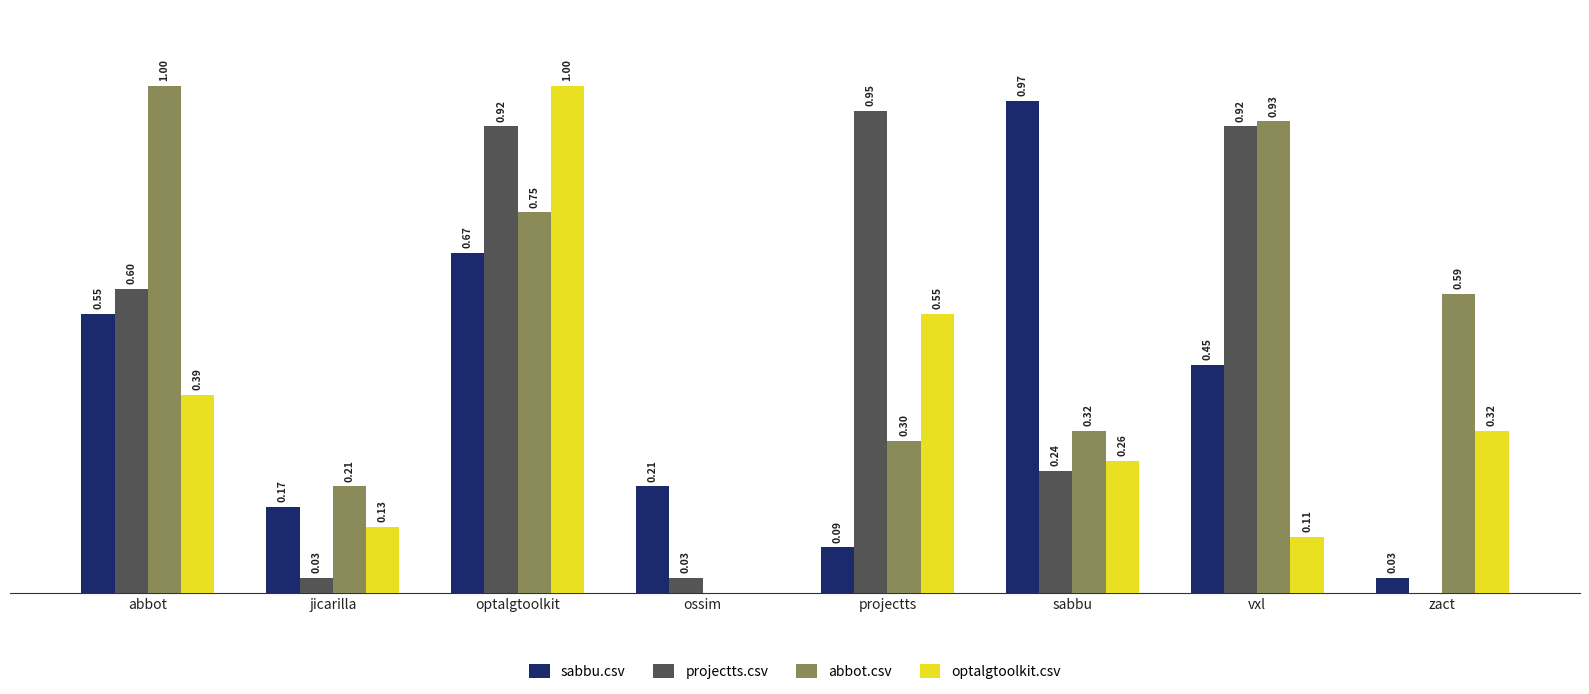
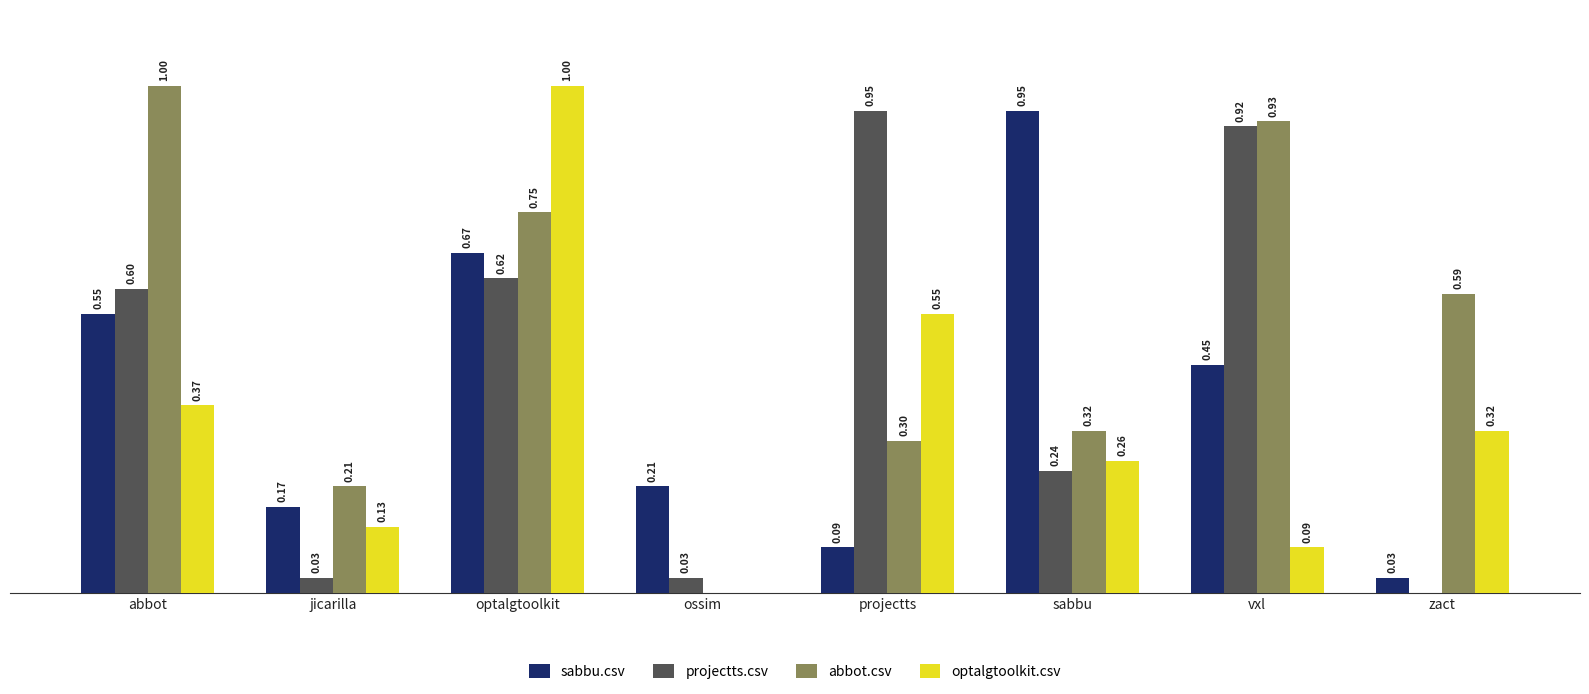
optalgtoolkit.csv, abbot: 0.39 -> 0.37
projectts.csv, optalgtoolkit: 0.92 -> 0.62
sabbu.csv, sabbu: 0.97 -> 0.95
optalgtoolkit.csv, vxl: 0.11 -> 0.09
